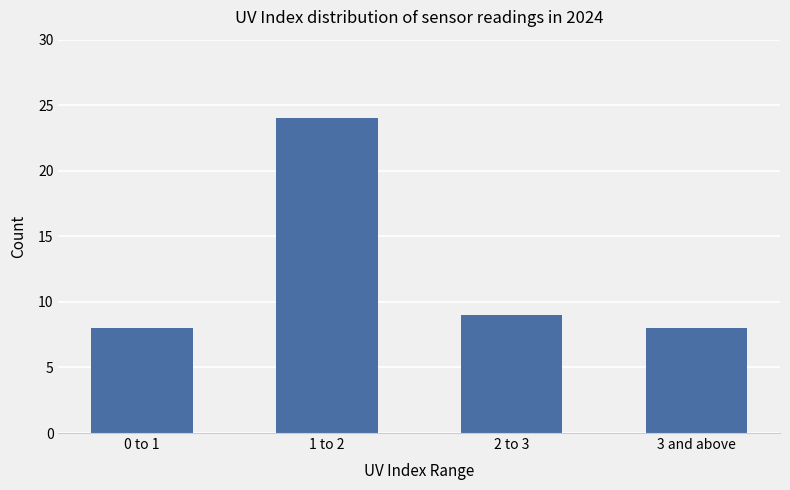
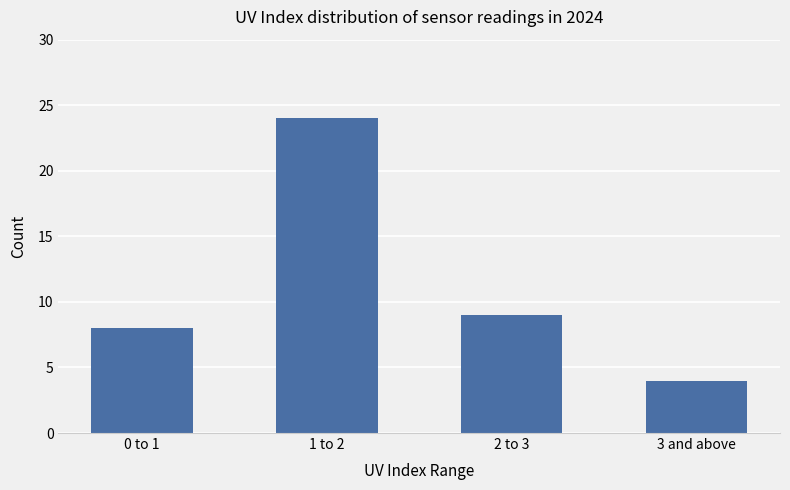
3 and above: 8 -> 4
